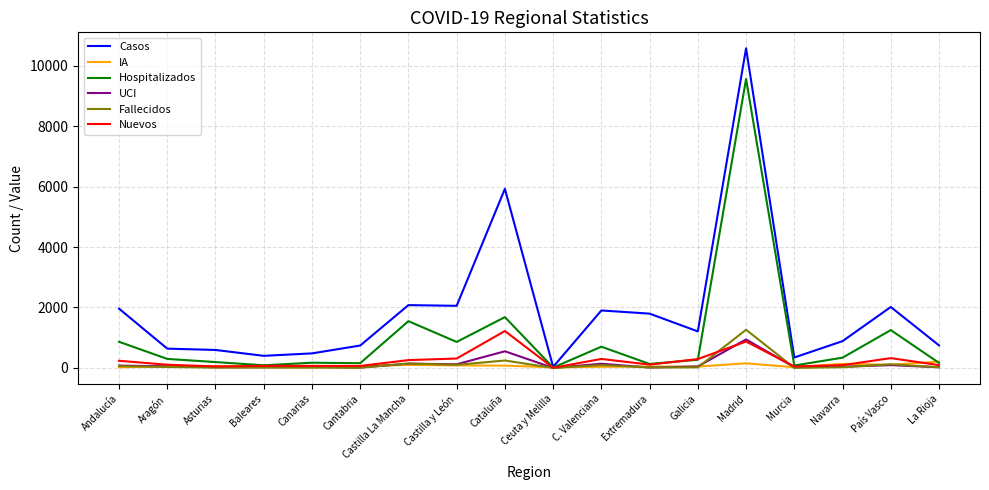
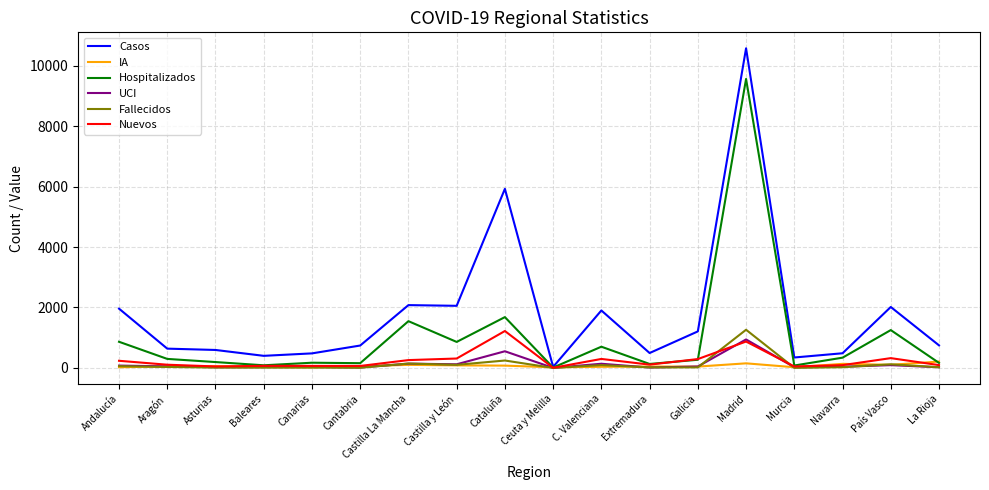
Casos, Extremadura: 1800 -> 500
Casos, Navarra: 900 -> 500
